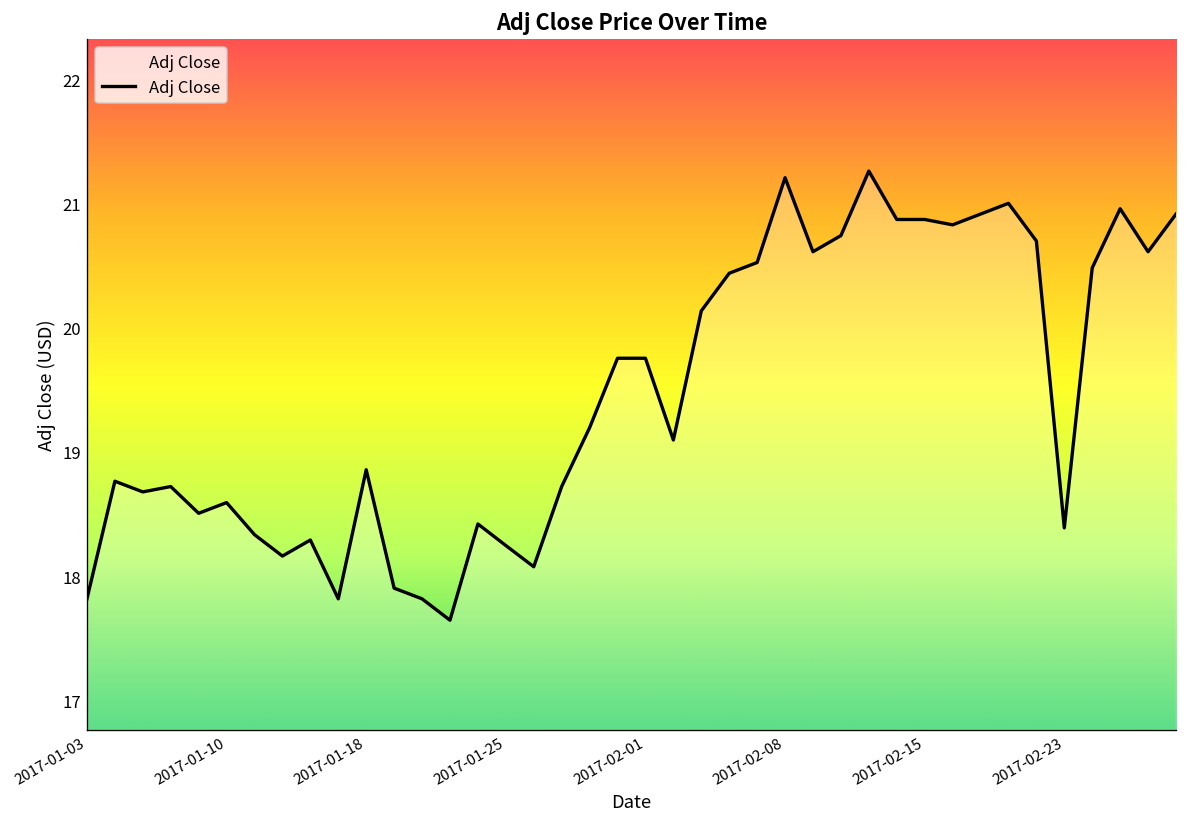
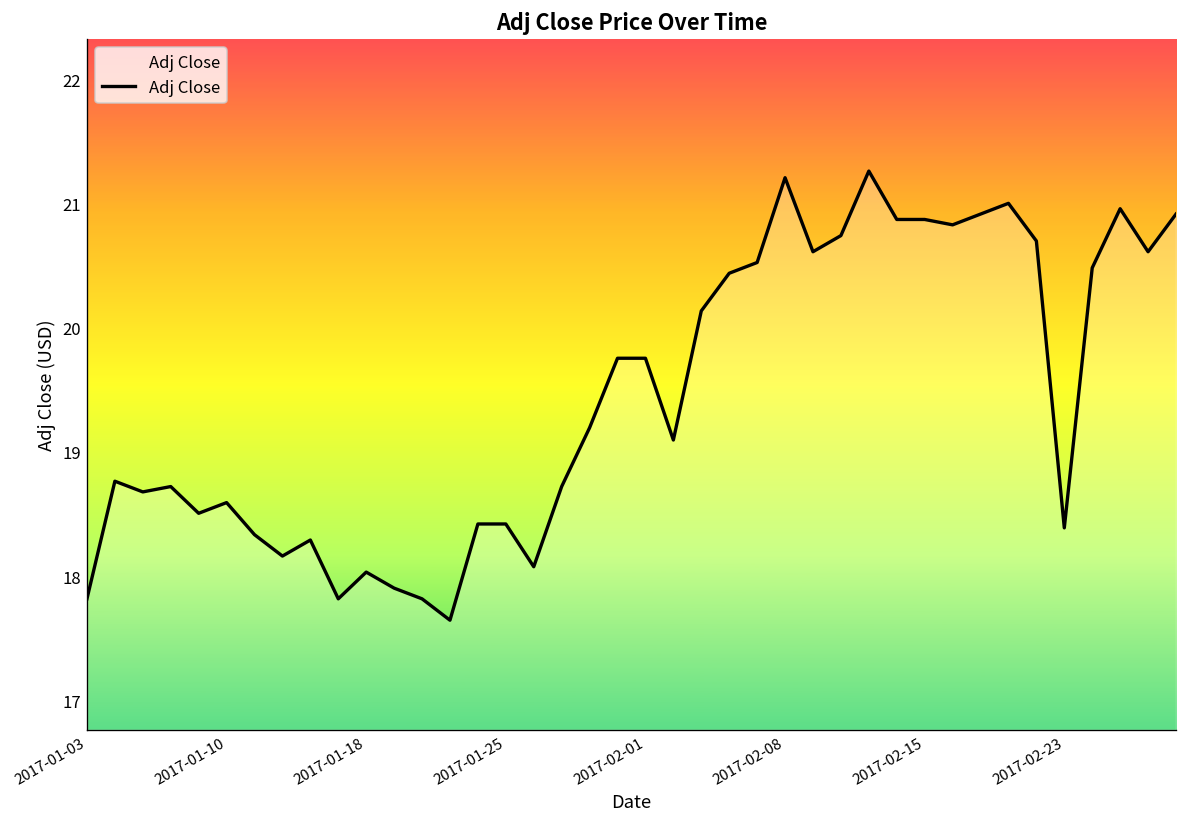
2017-01-18: 18.86 -> 18.03
2017-01-25: 18.25 -> 18.42
